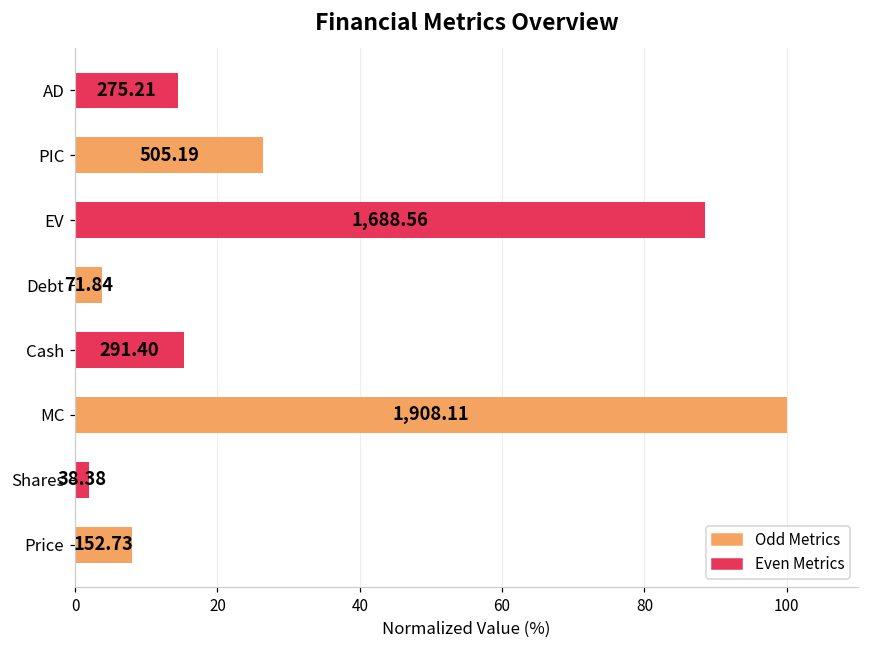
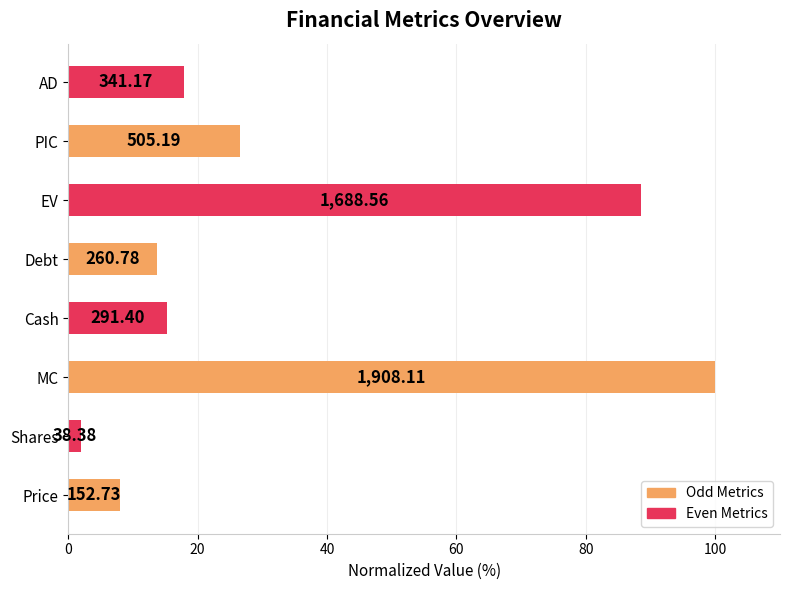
AD: 275.21 -> 341.17
Debt: 71.84 -> 260.78
